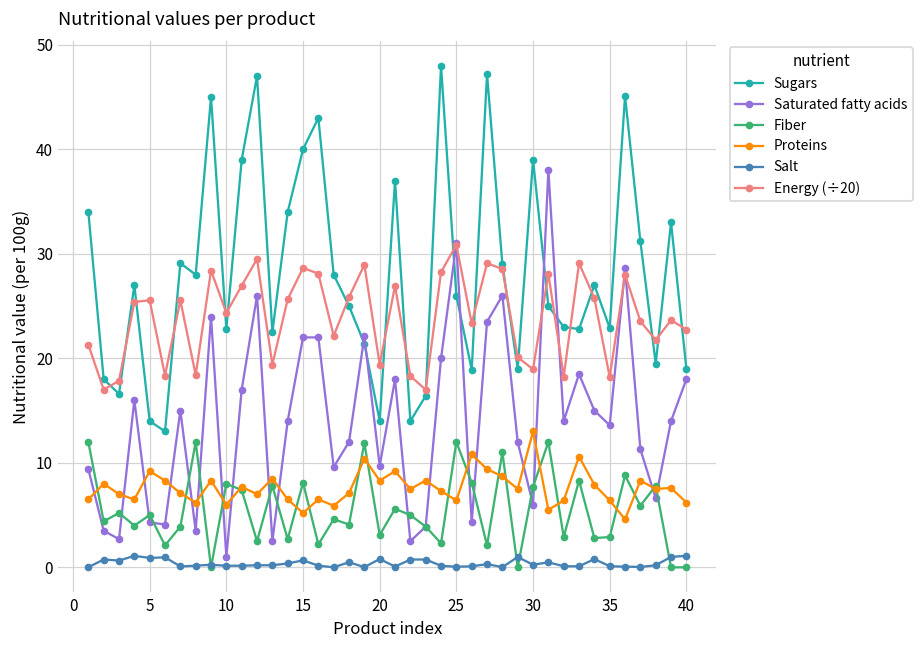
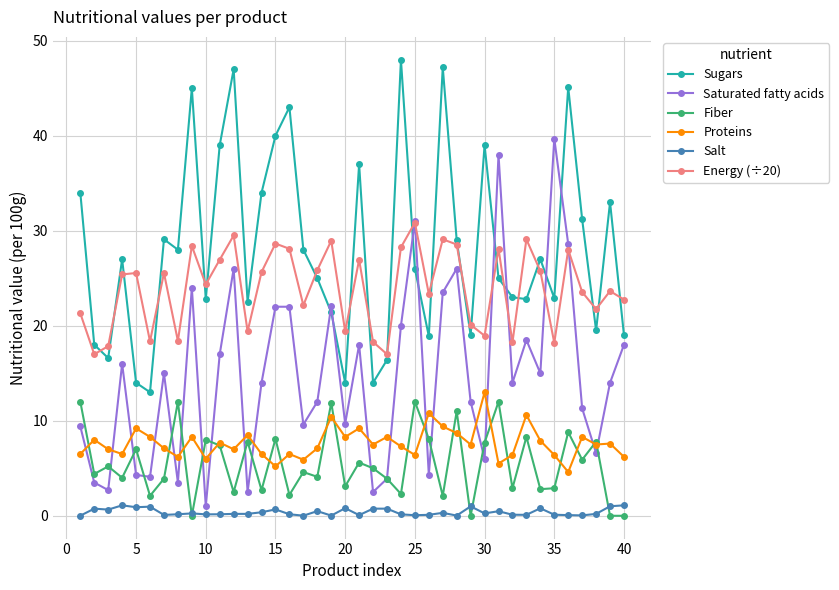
Fiber, 5: 5 -> 7
Saturated fatty acids, 35: 14 -> 40
